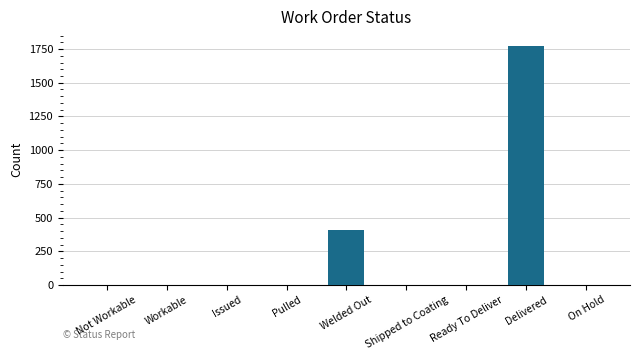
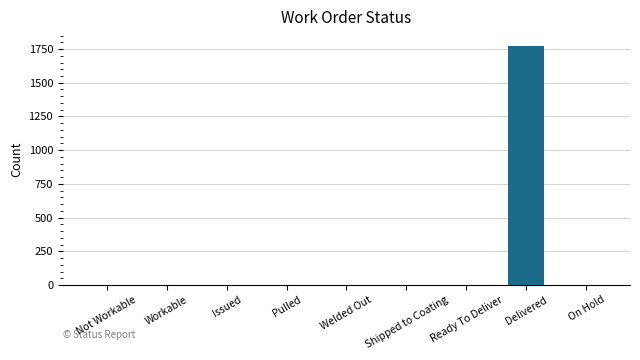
Welded Out: 410 -> 0
